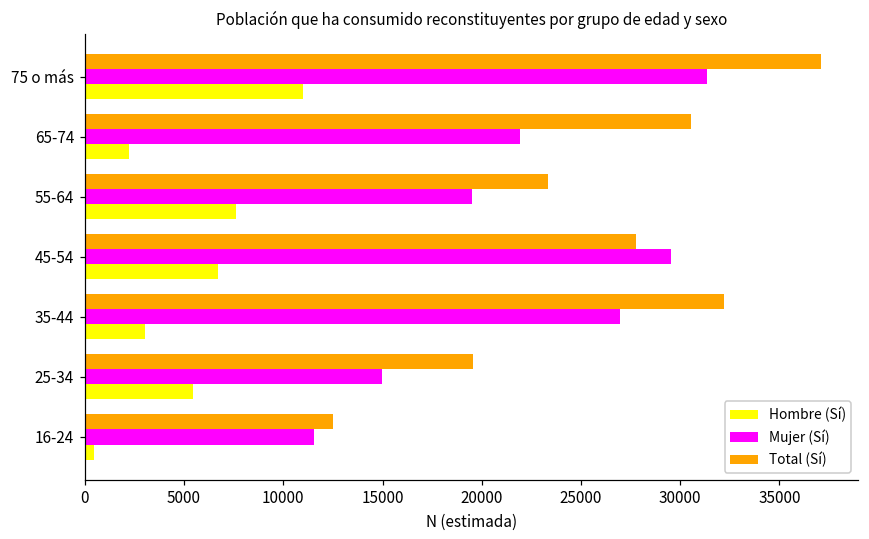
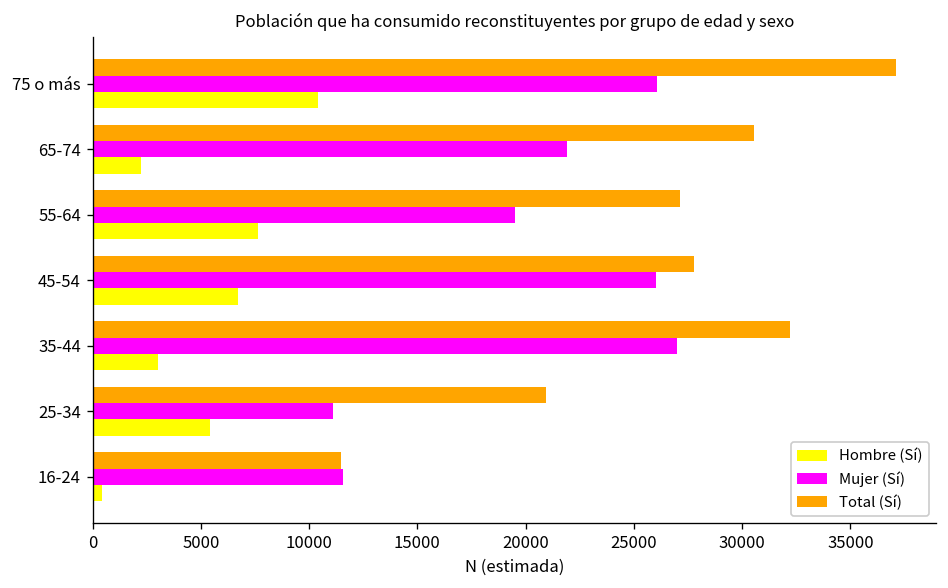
Mujer (Sí), 75 o más: 31300 -> 26100
Hombre (Sí), 75 o más: 11000 -> 10400
Total (Sí), 55-64: 23300 -> 27200
Mujer (Sí), 45-54: 29600 -> 26000
Total (Sí), 25-34: 19500 -> 20900
Mujer (Sí), 25-34: 15000 -> 11100
Total (Sí), 16-24: 12500 -> 11500
